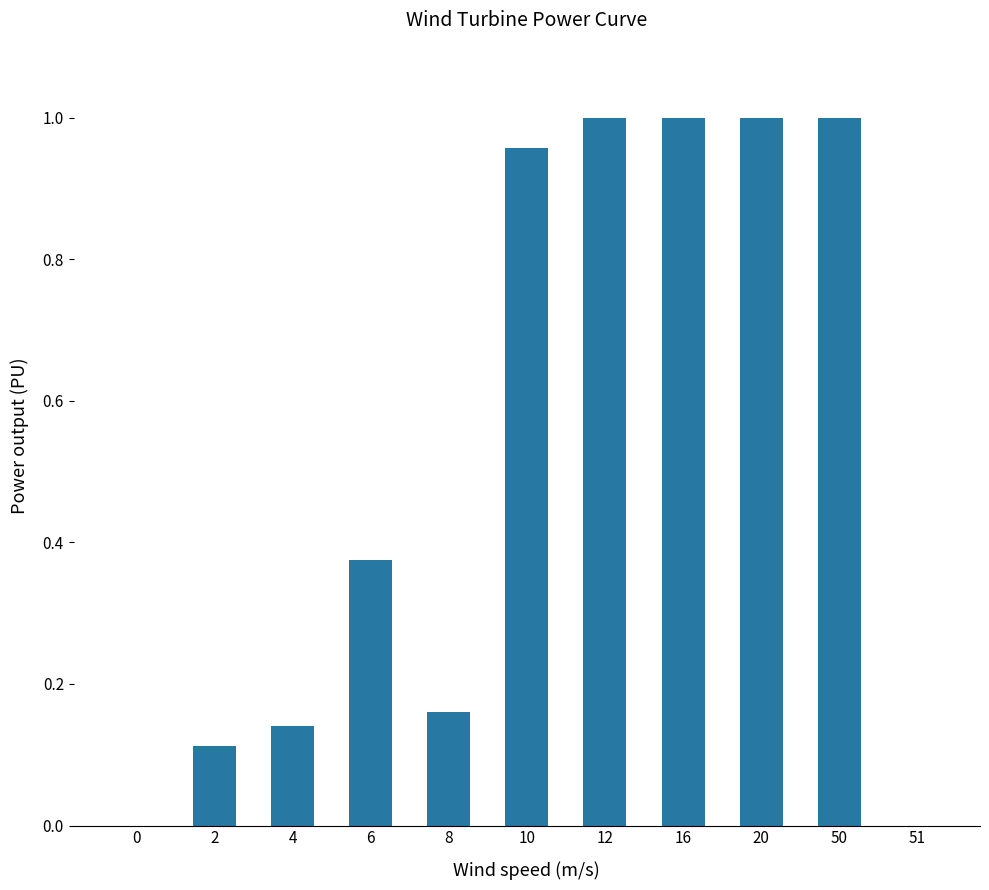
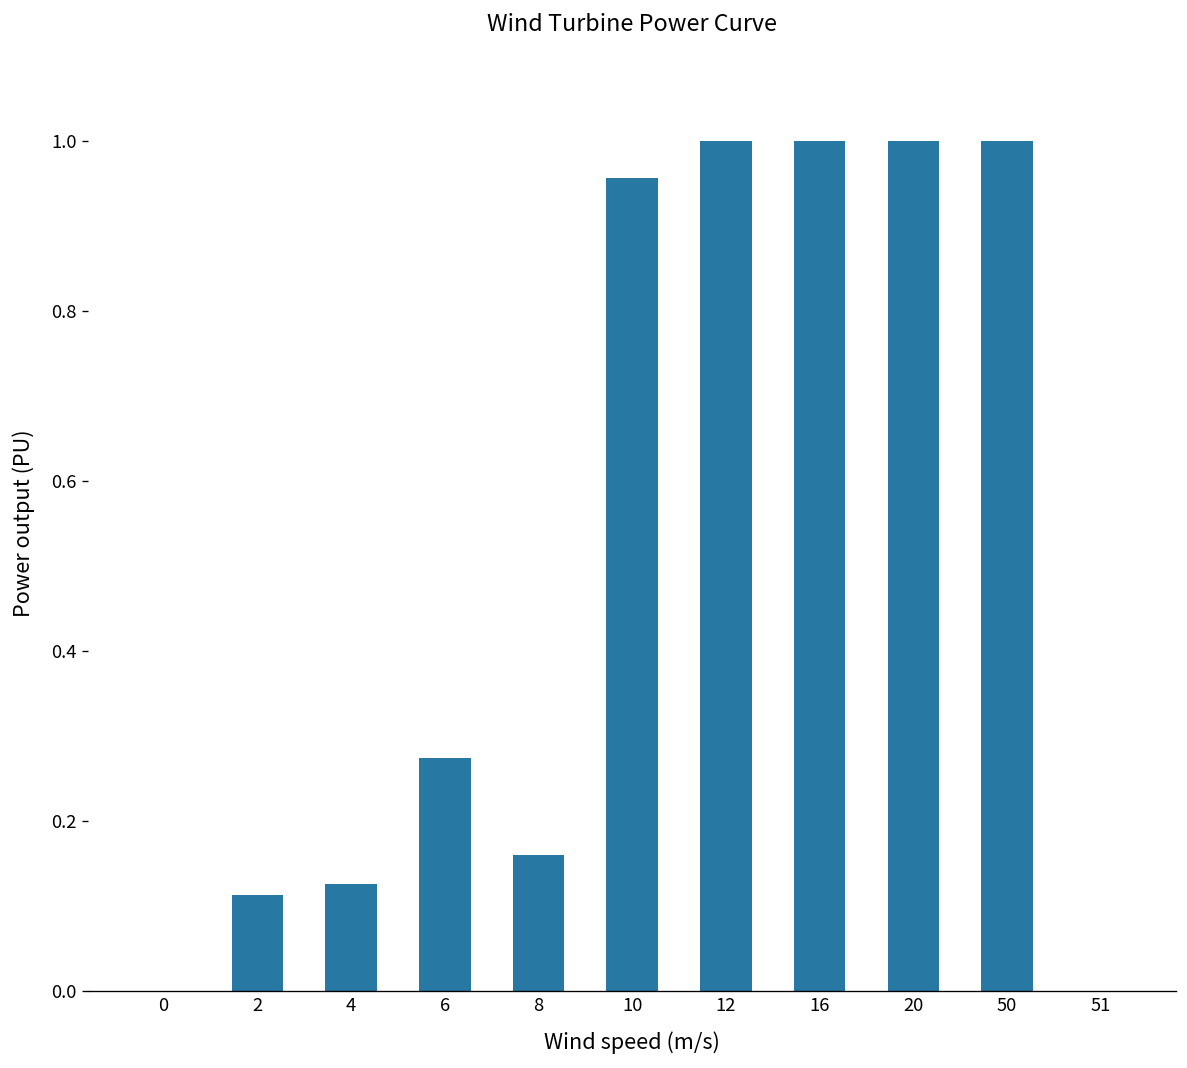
4: 0.14 -> 0.13
6: 0.38 -> 0.27
